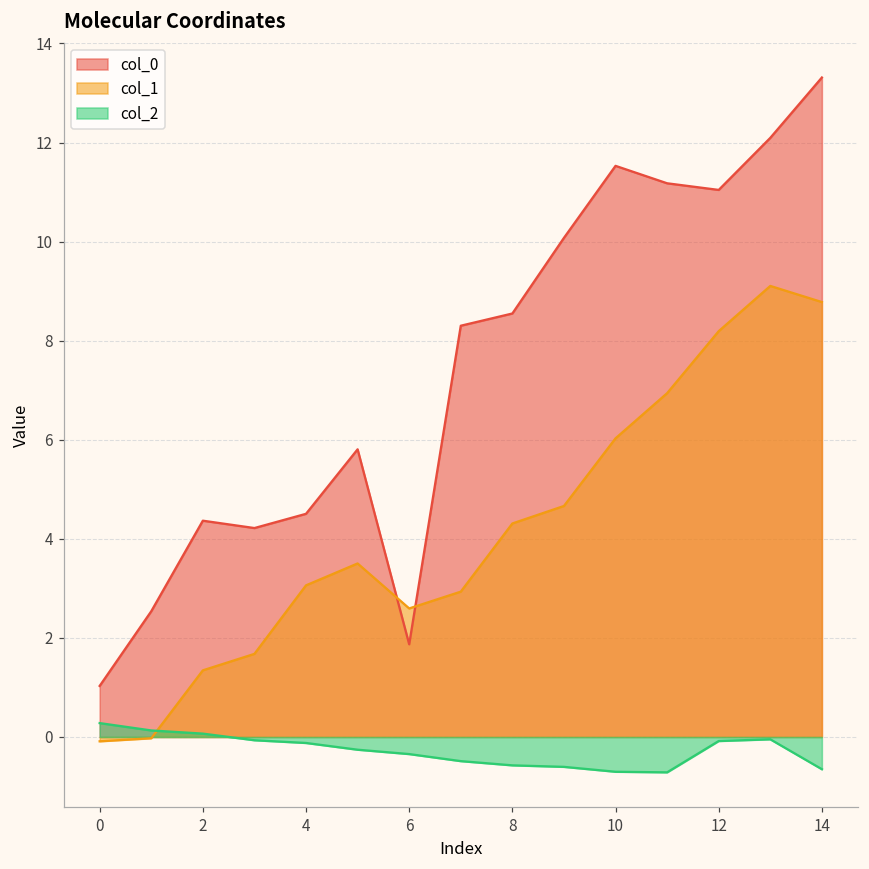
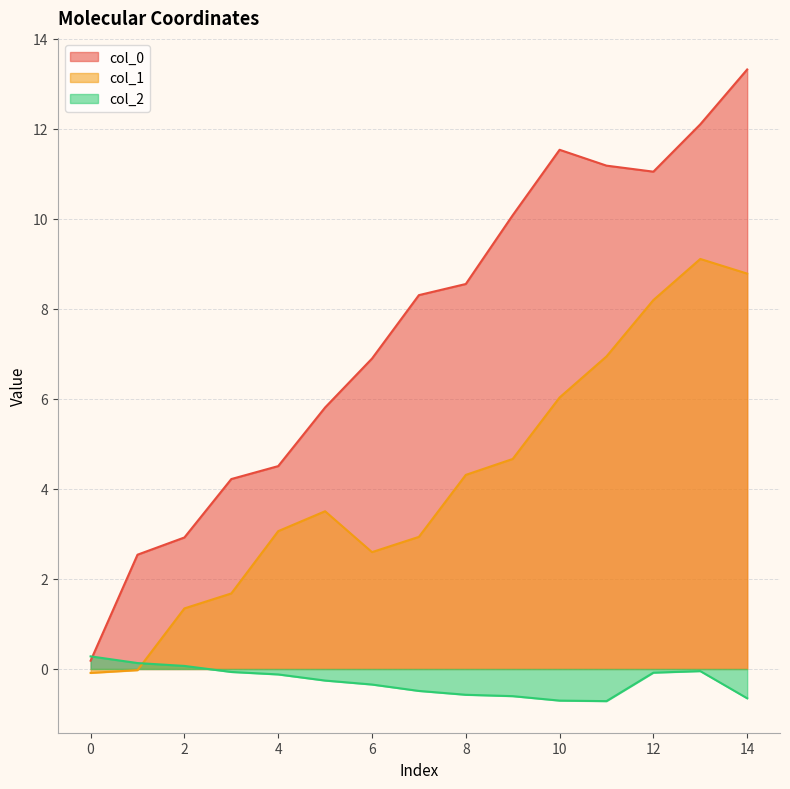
col_0, 0: 1.0 -> 0.2
col_0, 2: 4.4 -> 2.9
col_0, 6: 1.9 -> 6.9
